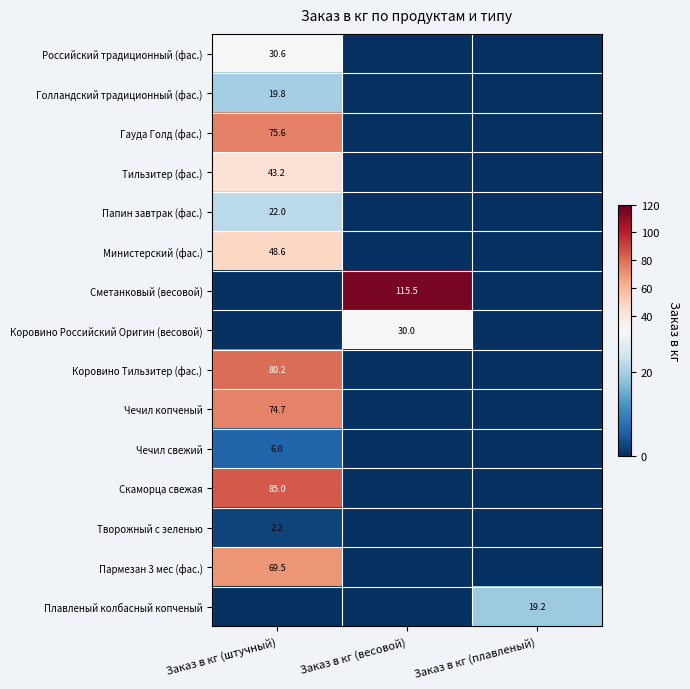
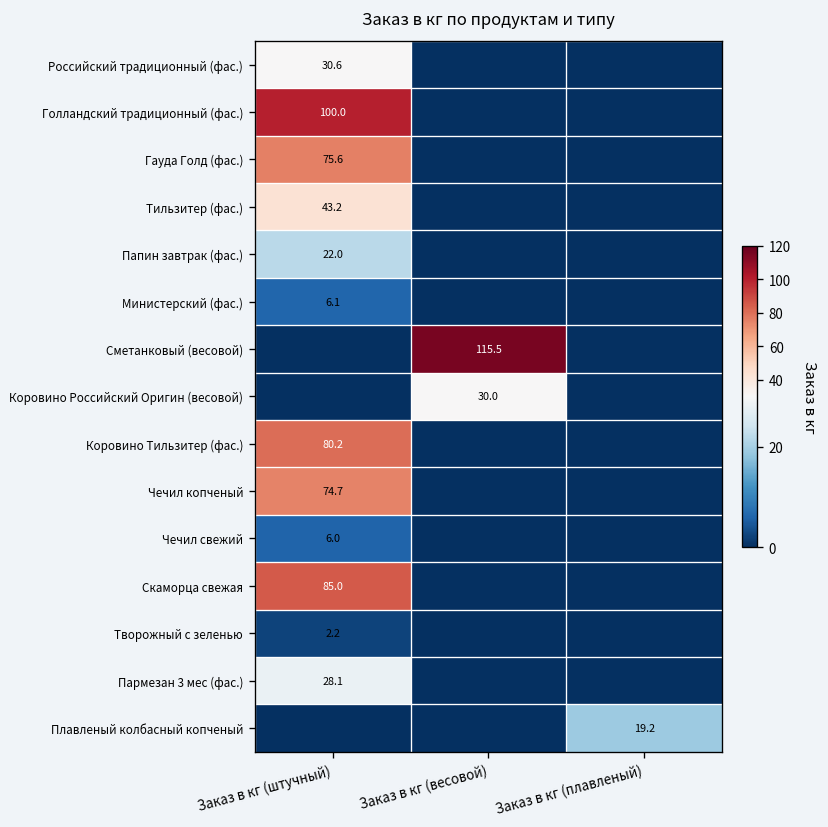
Голландский традиционный (фас.), Заказ в кг (штучный): 19.8 -> 100.0
Министерский (фас.), Заказ в кг (штучный): 48.6 -> 6.1
Пармезан 3 мес (фас.), Заказ в кг (штучный): 69.5 -> 28.1
